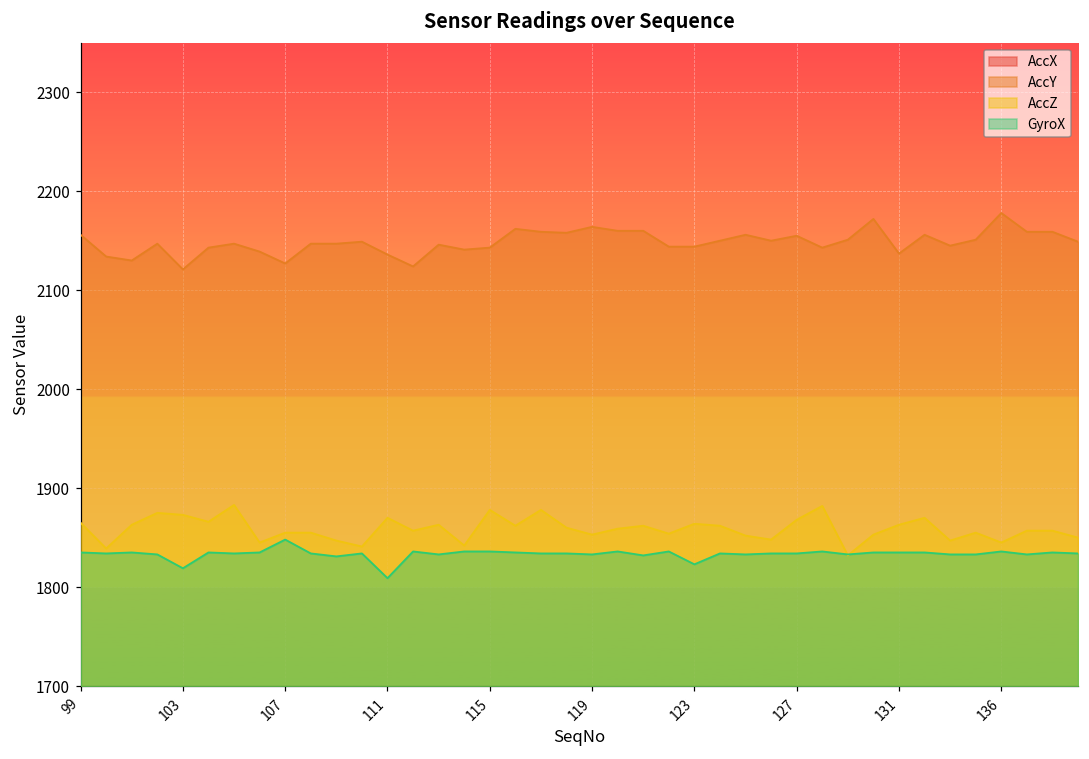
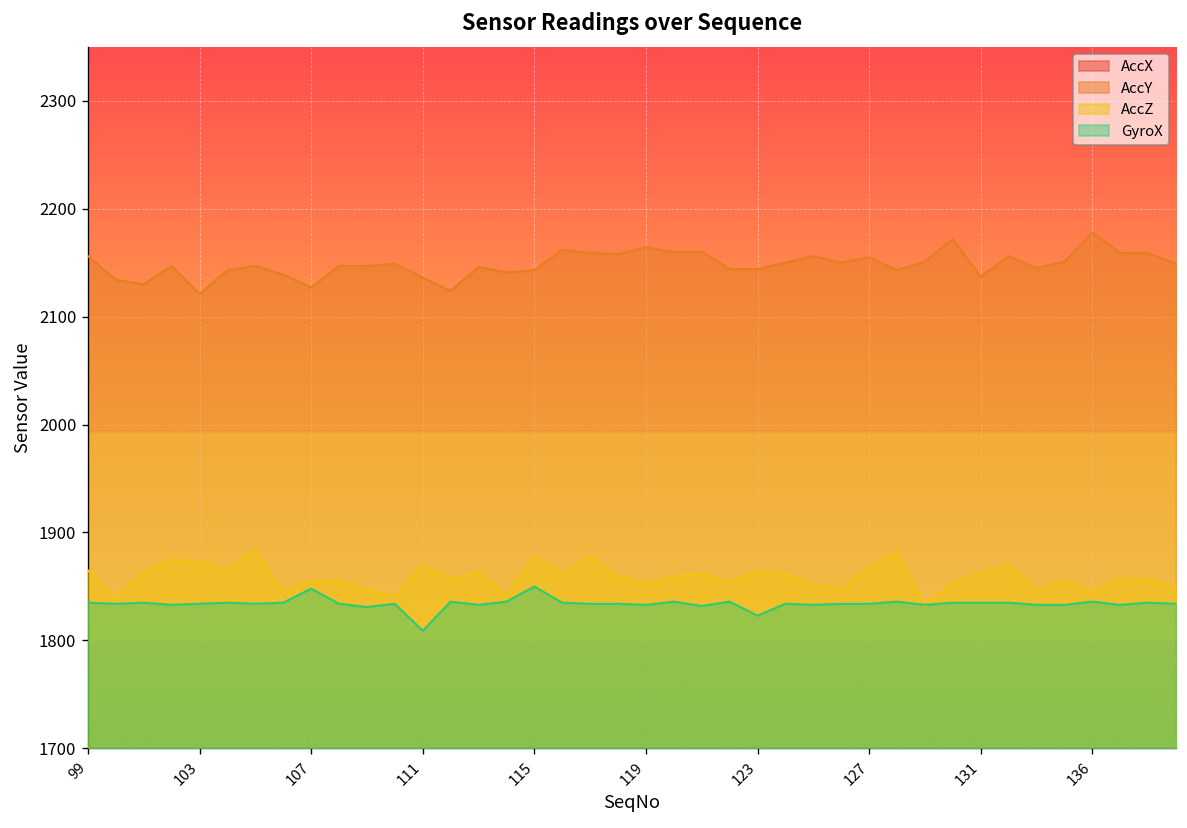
GyroX, 103: 1820 -> 1830
GyroX, 115: 1840 -> 1850
